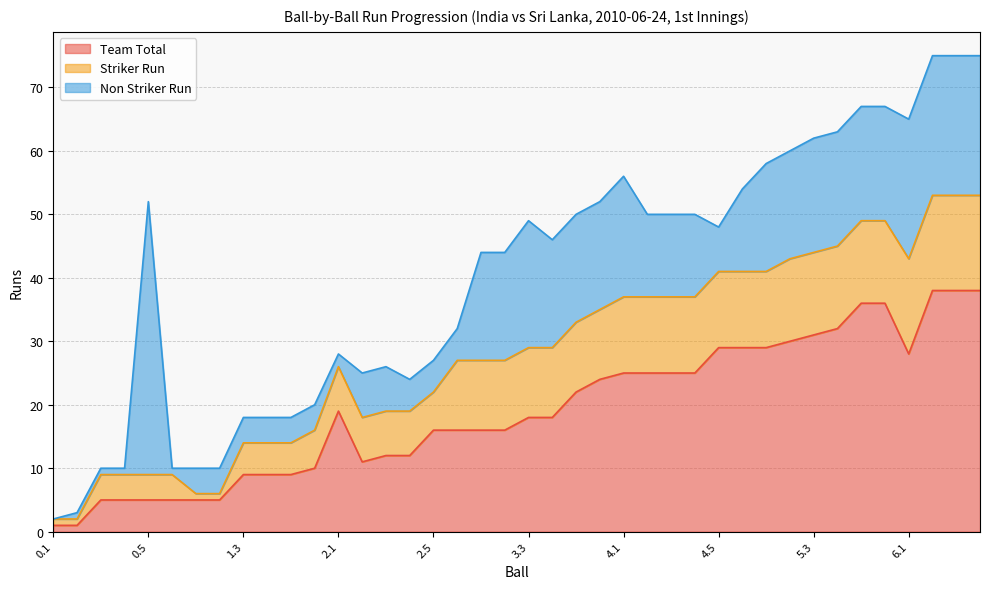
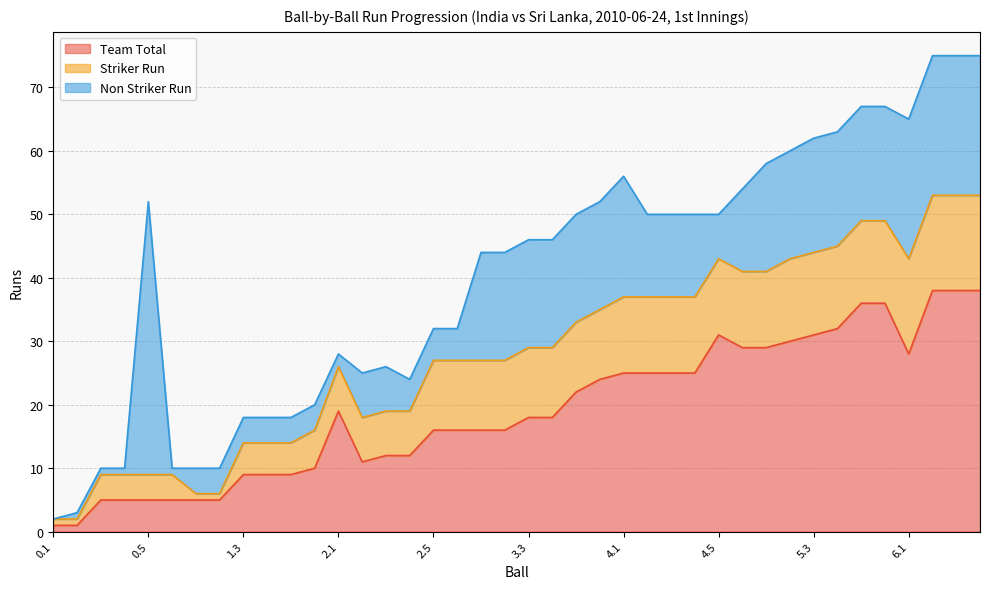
Striker Run, 2.5: 6 -> 11
Non Striker Run, 3.3: 20 -> 17
Team Total, 4.5: 29 -> 31
